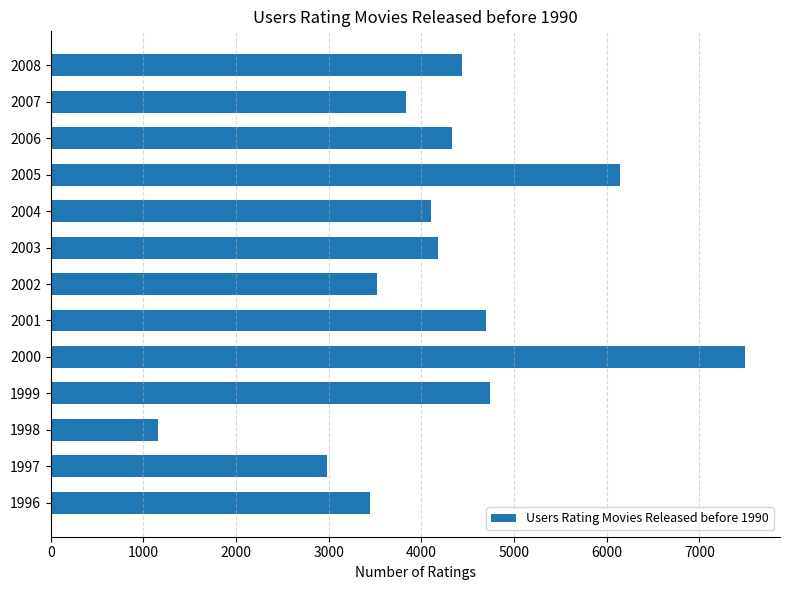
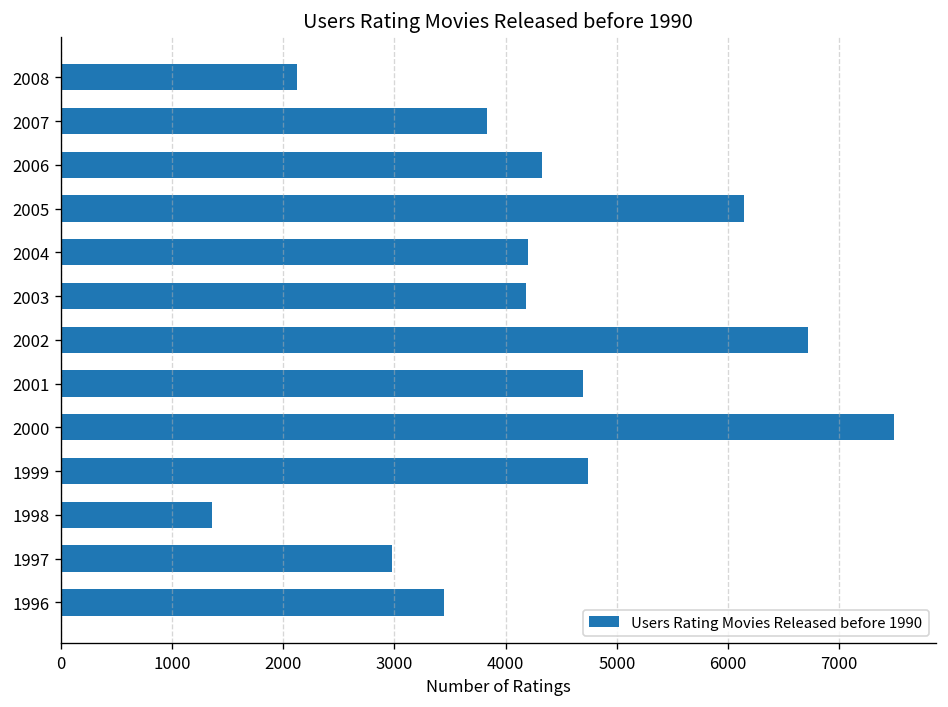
2008: 4400 -> 2100
2004: 4100 -> 4200
2002: 3500 -> 6700
1998: 1200 -> 1400
